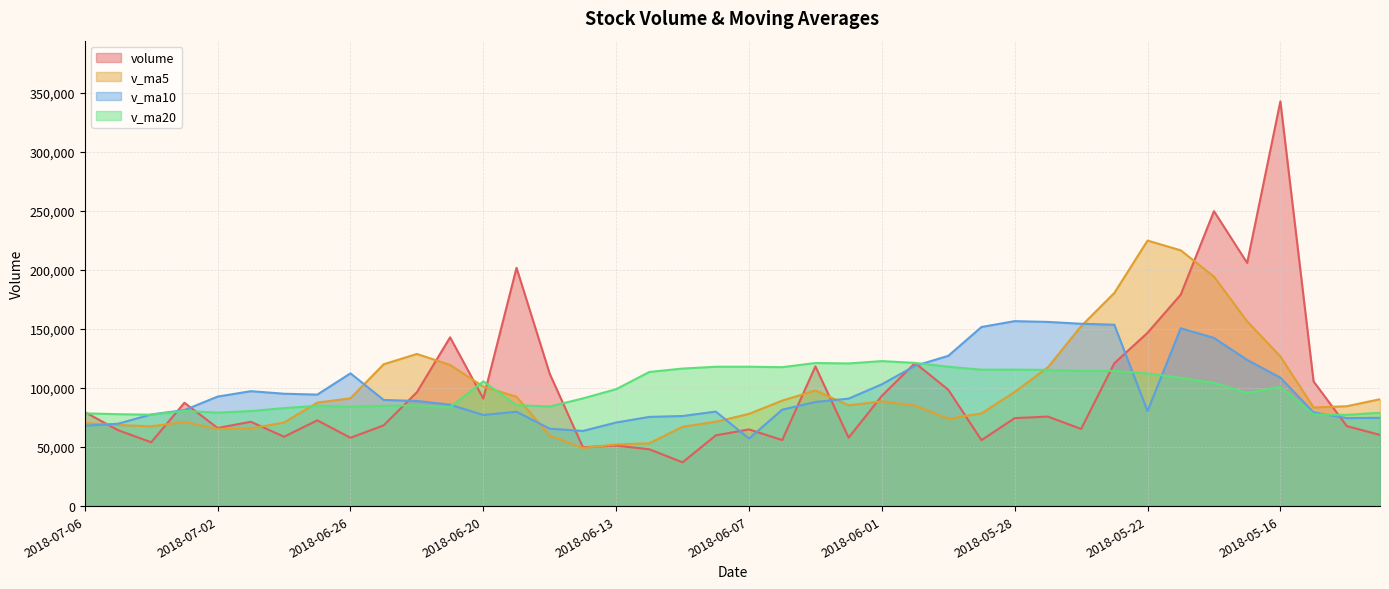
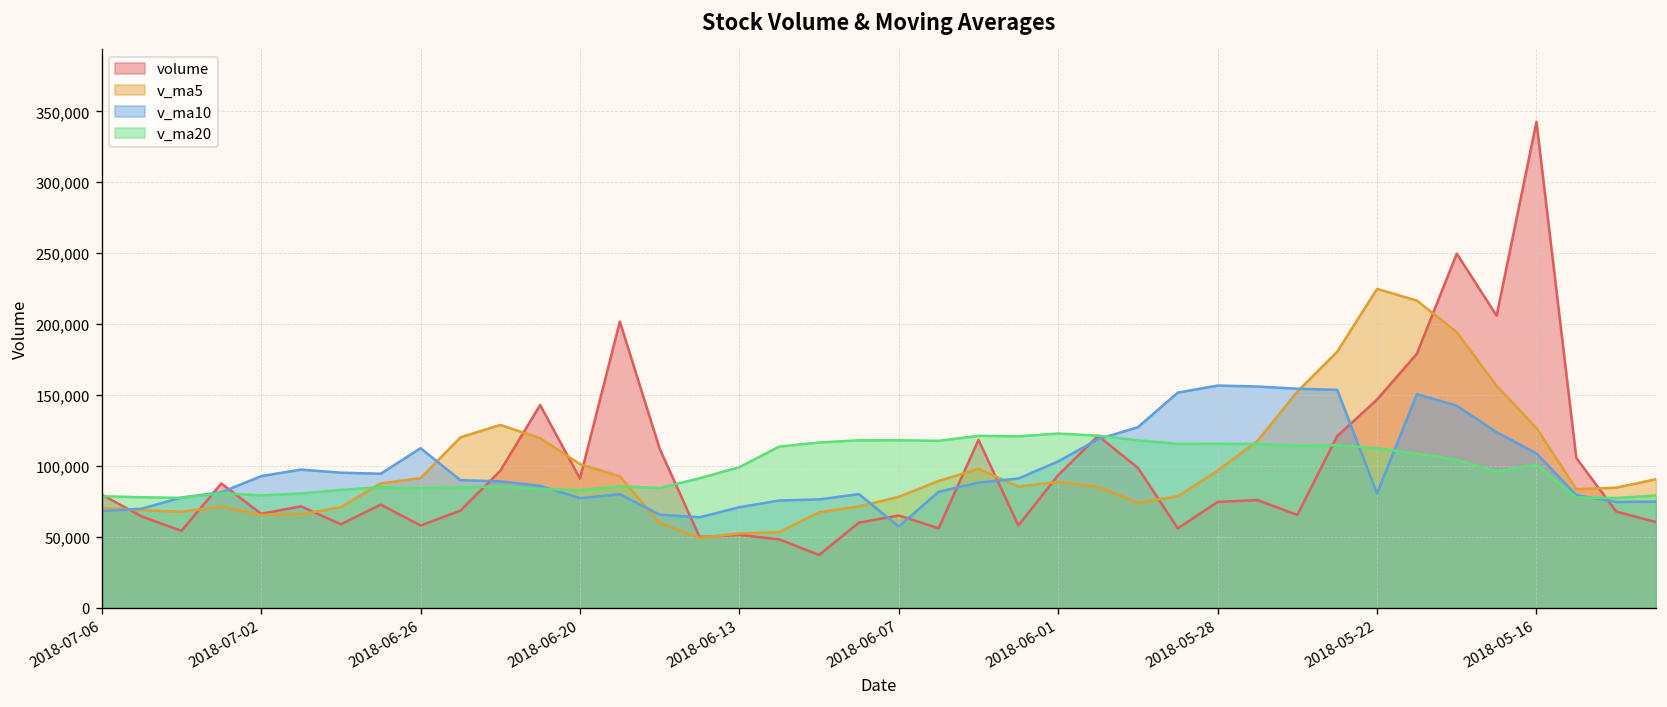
v_ma20, 2018-06-20: 106,000 -> 83,000
